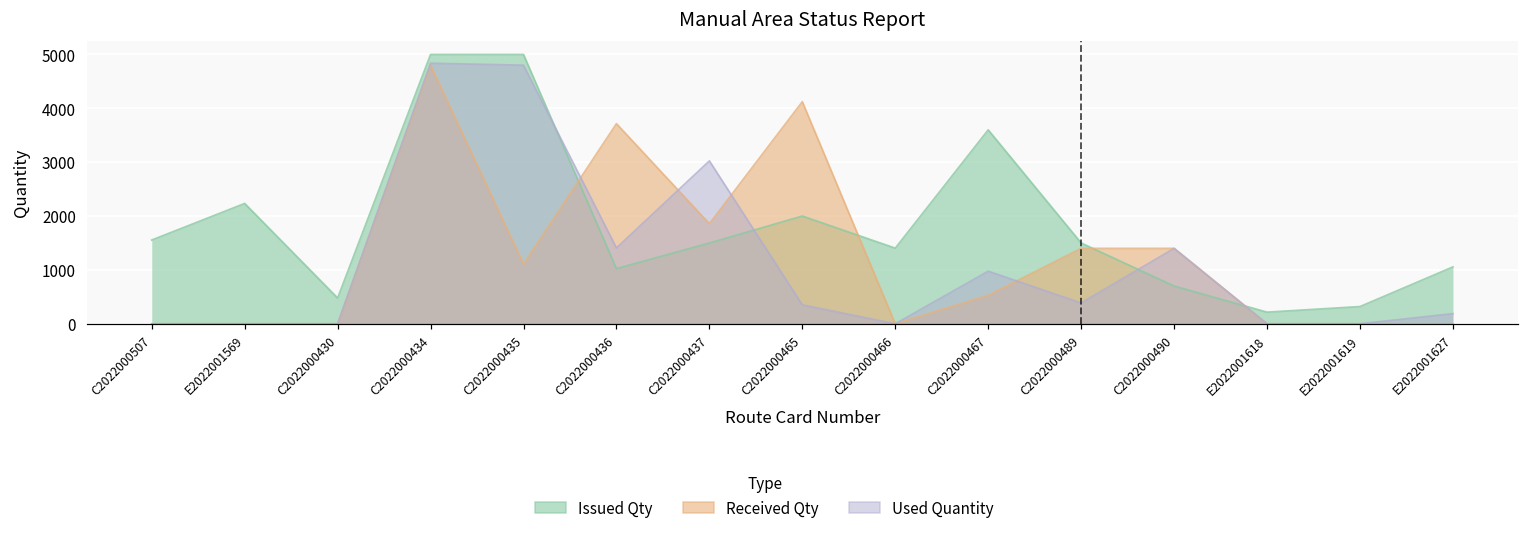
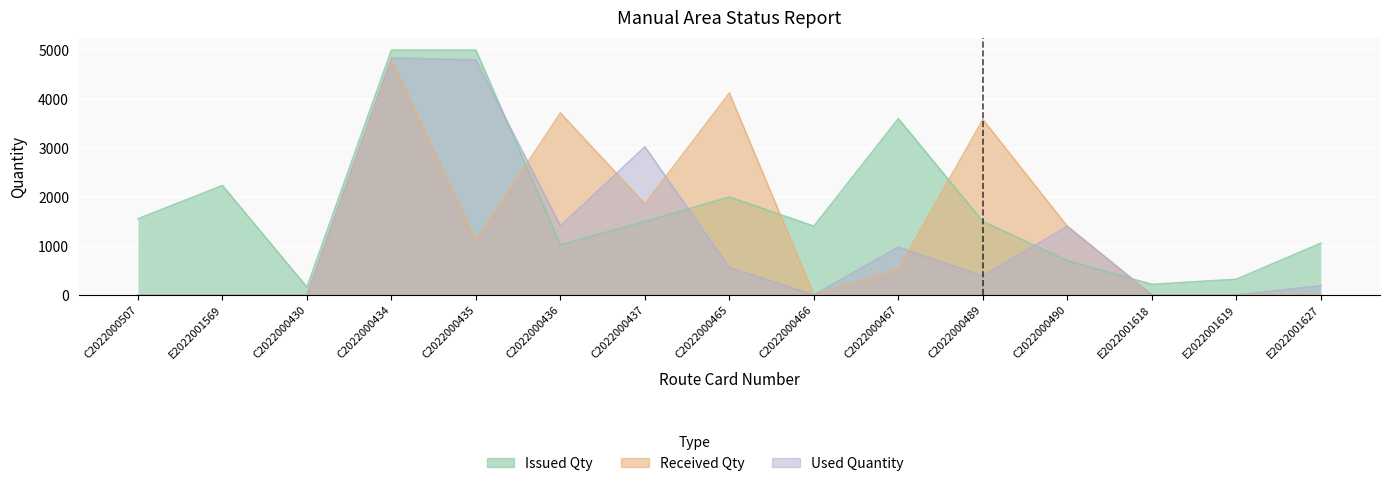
Issued Qty, C2022000430: 500 -> 200
Used Quantity, C2022000465: 400 -> 600
Received Qty, C2022000489: 1400 -> 3600
